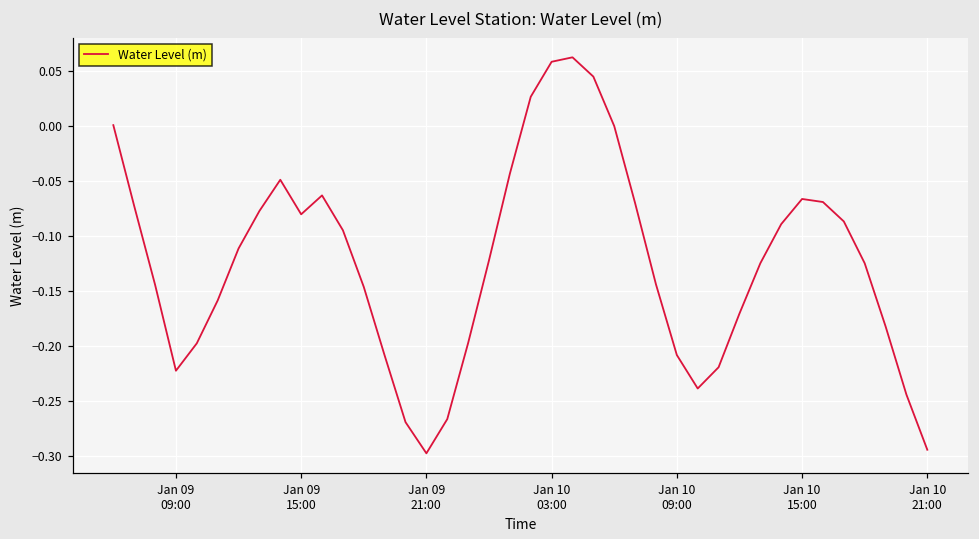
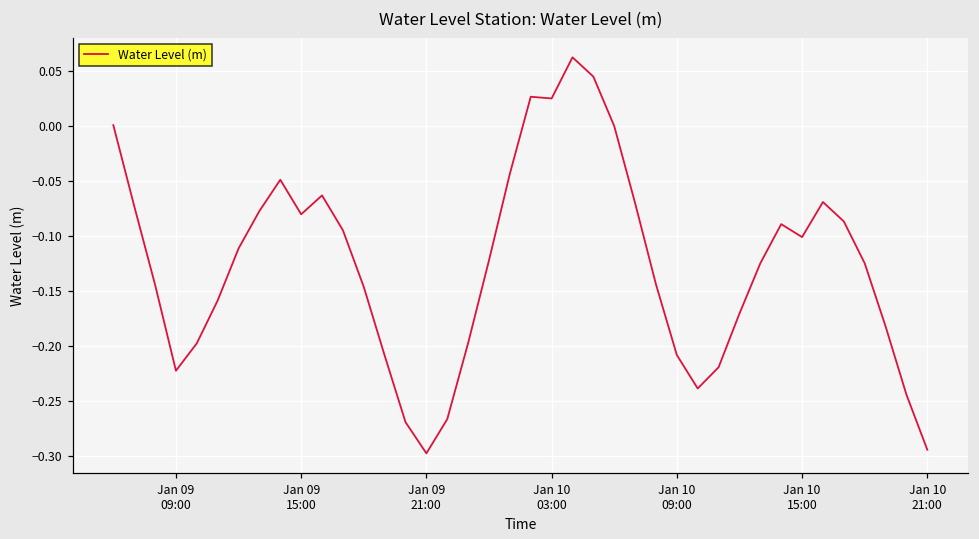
Jan 10 03:00: 0.06 -> 0.03
Jan 10 15:00: -0.07 -> -0.10
